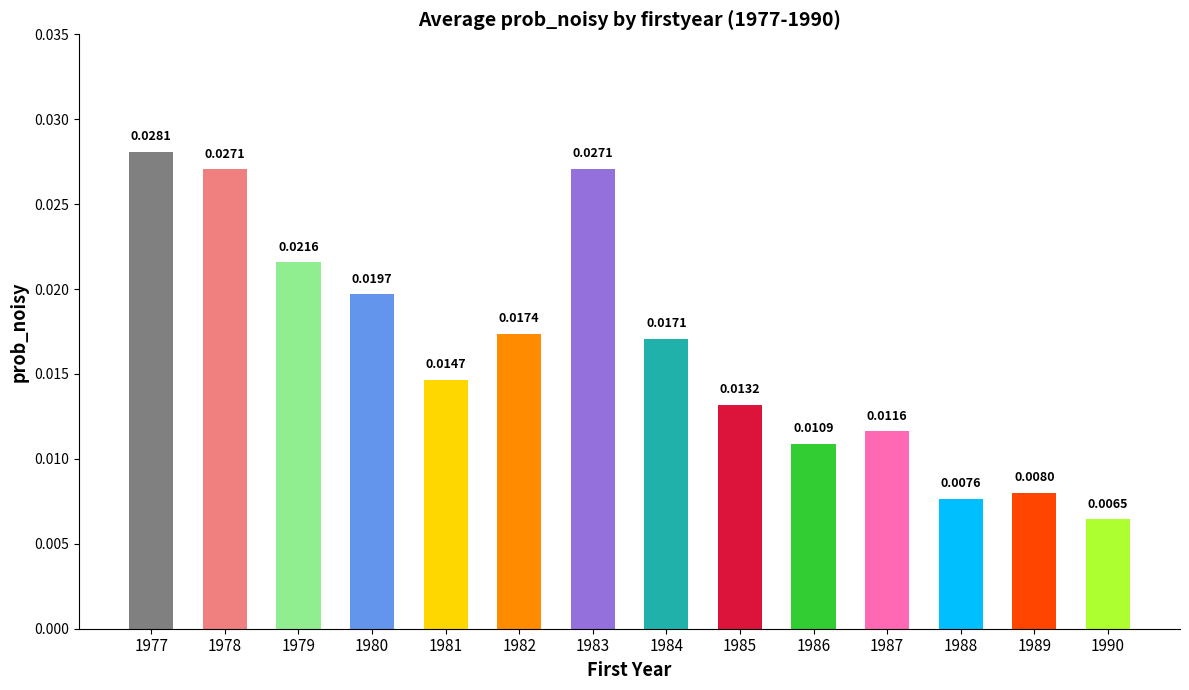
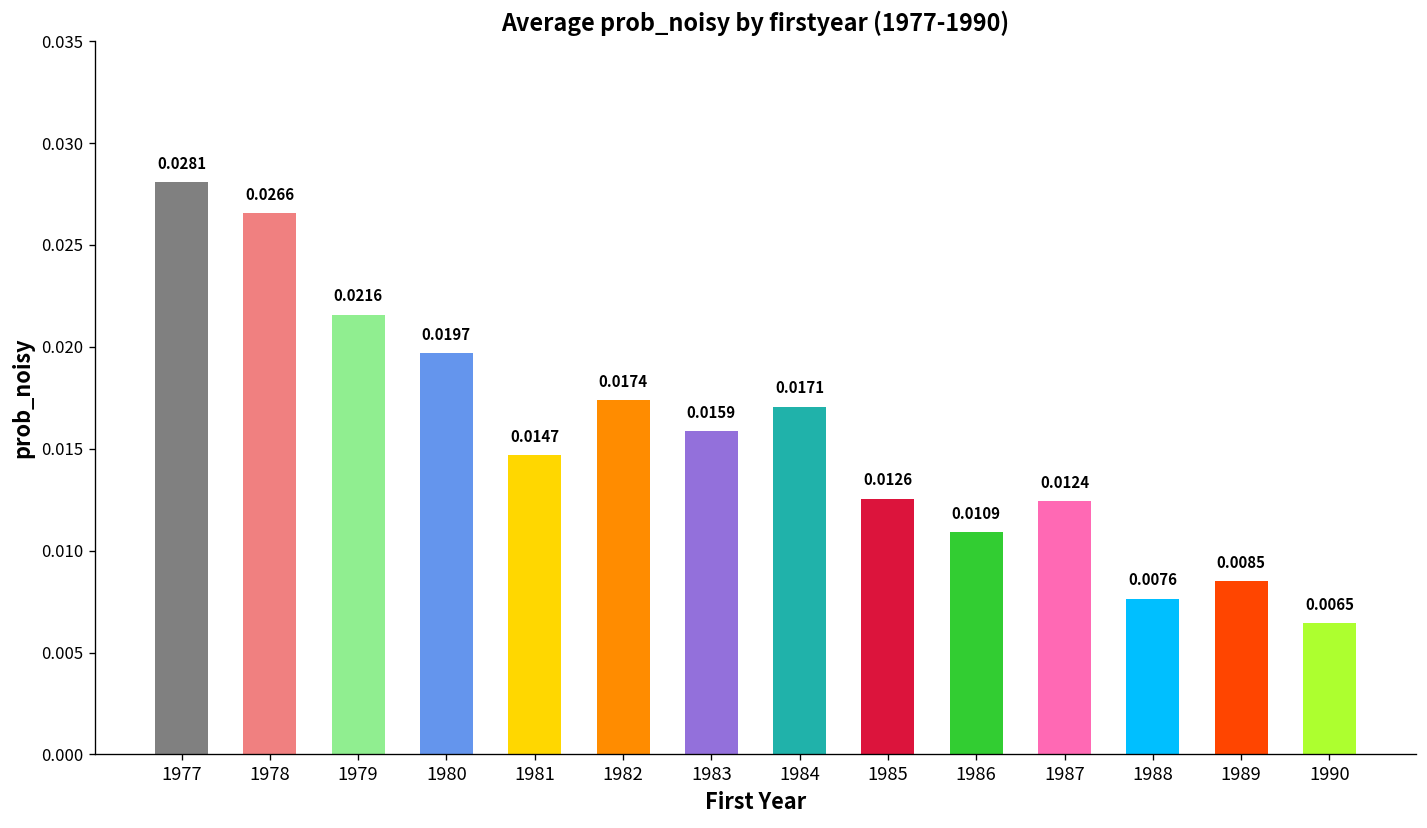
1978: 0.0271 -> 0.0266
1983: 0.0271 -> 0.0159
1985: 0.0132 -> 0.0126
1987: 0.0116 -> 0.0124
1989: 0.0080 -> 0.0085
